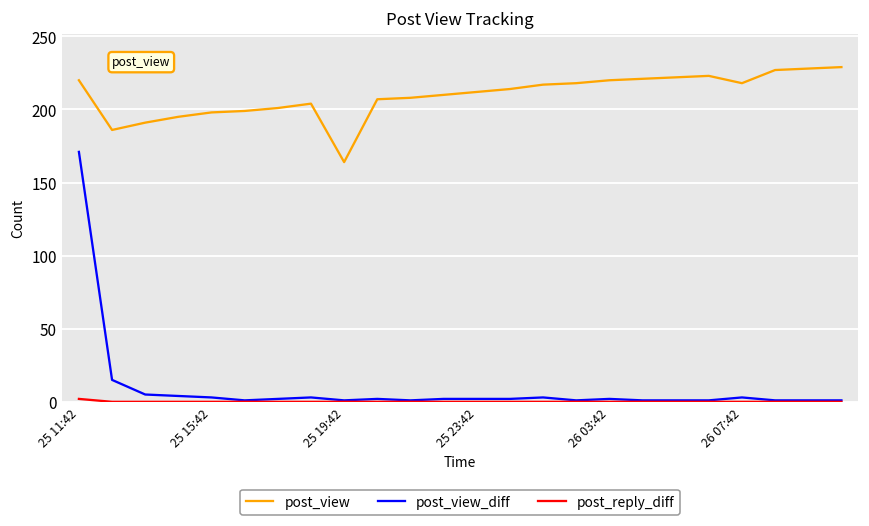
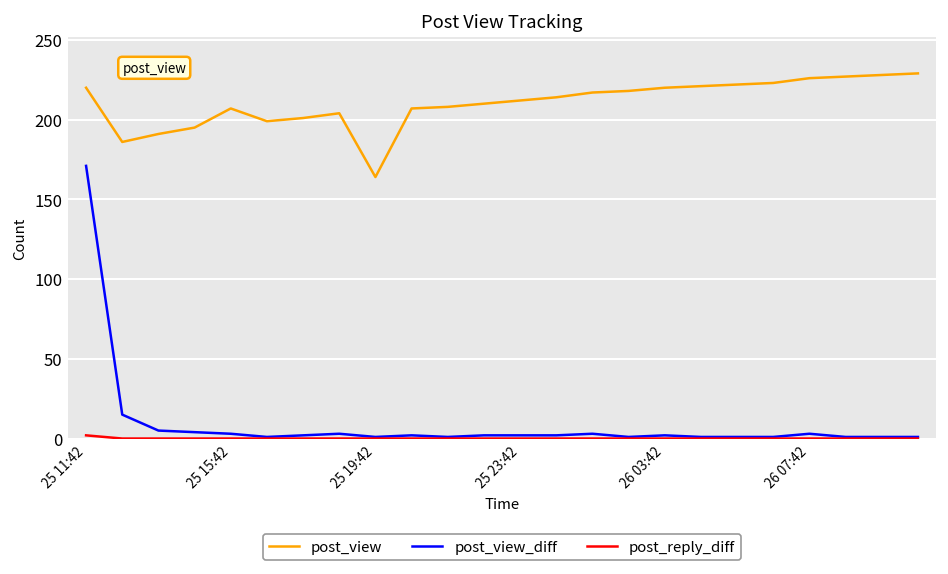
post_view, 25 15:42: 198 -> 207
post_view, 26 07:42: 218 -> 226
